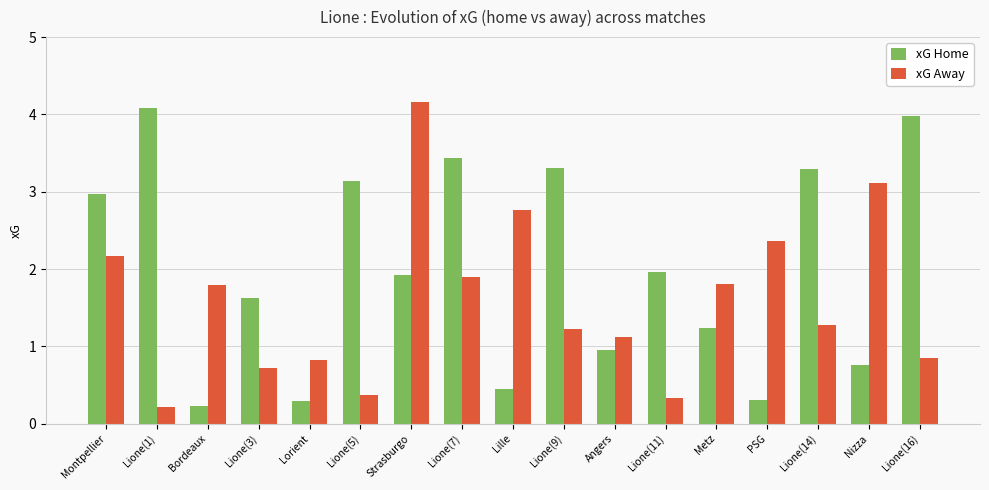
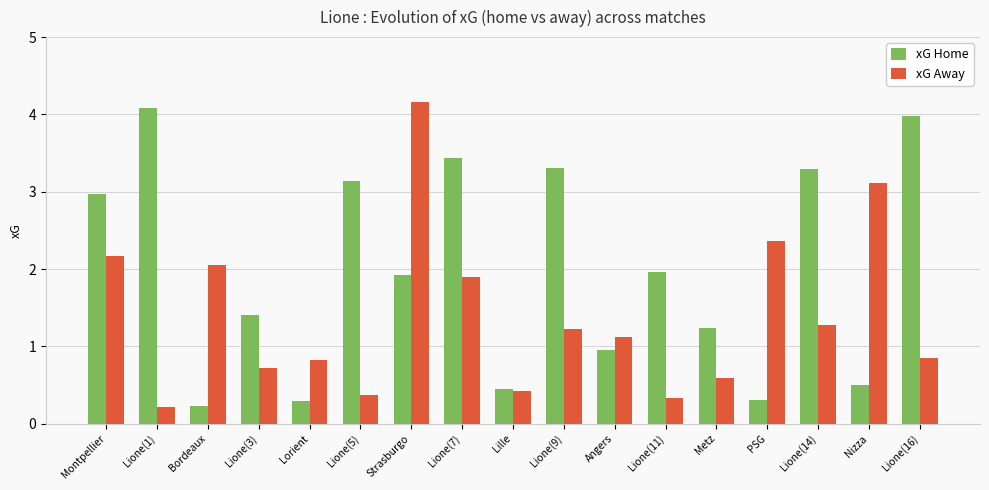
xG Away, Bordeaux: 1.8 -> 2.1
xG Home, Lione(3): 1.6 -> 1.4
xG Away, Lille: 2.8 -> 0.4
xG Away, Metz: 1.8 -> 0.6
xG Home, Nizza: 0.8 -> 0.5
